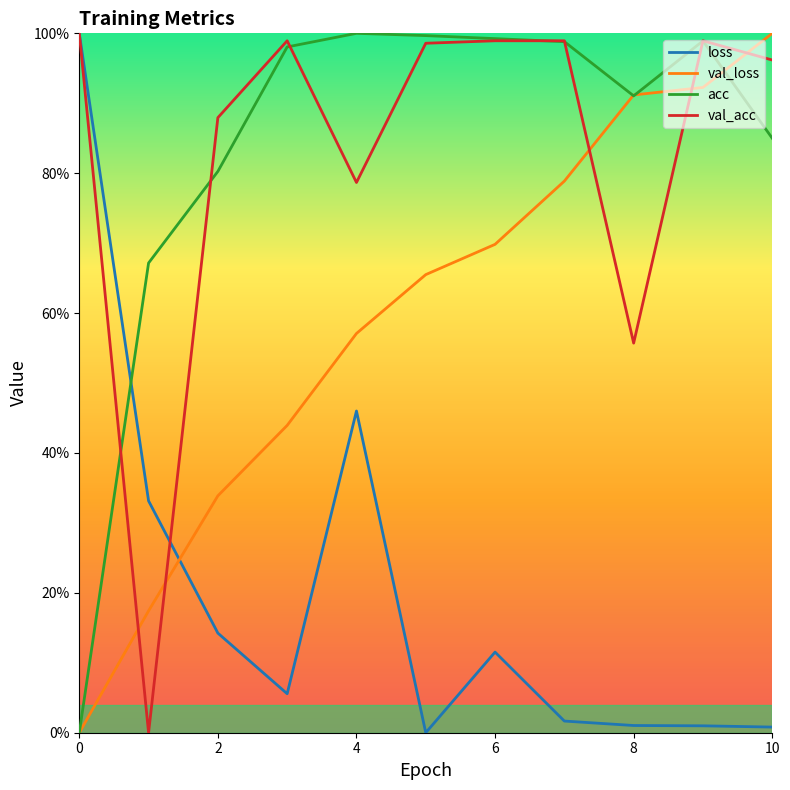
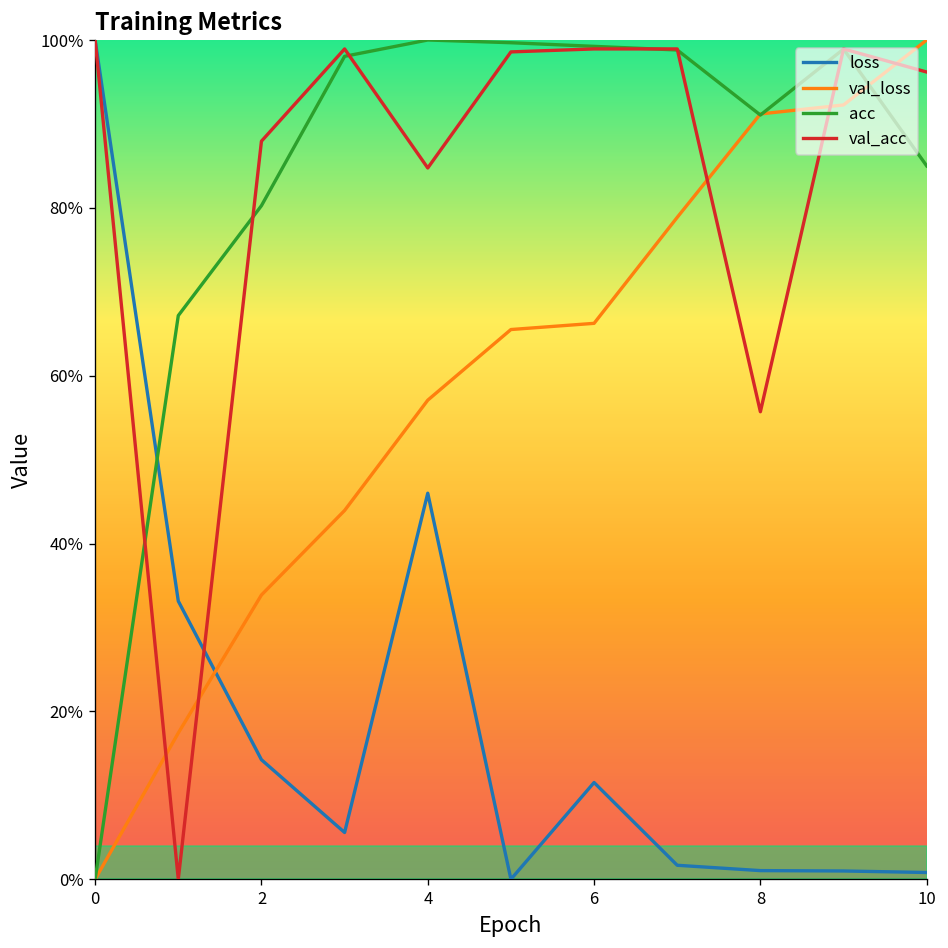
val_acc, 4: 79% -> 85%
val_loss, 6: 70% -> 66%
